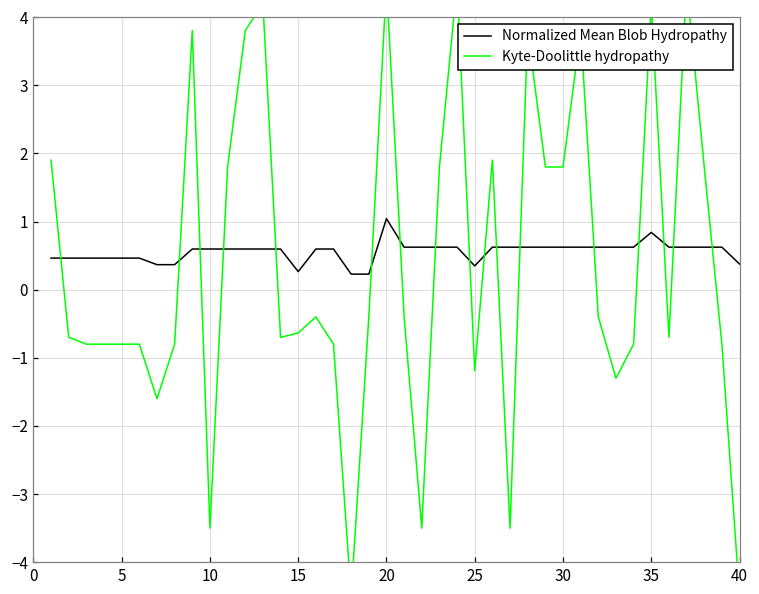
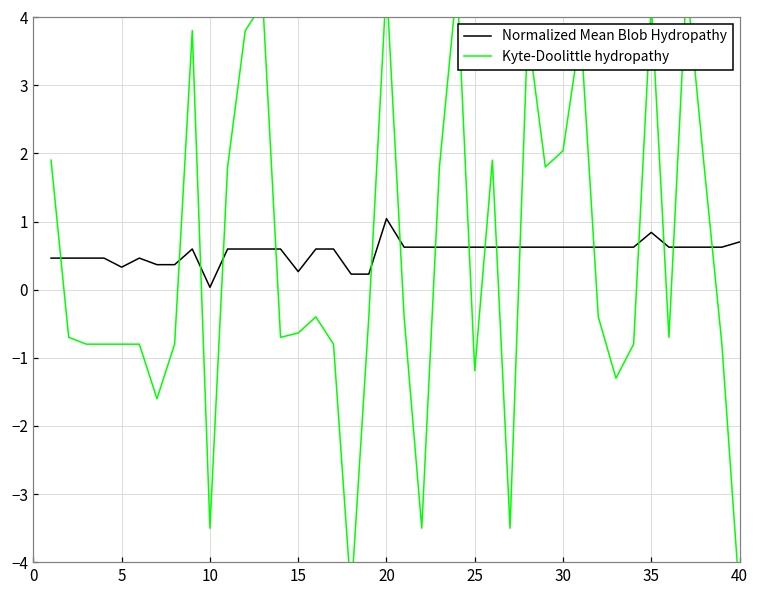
Normalized Mean Blob Hydropathy, 5: 0.5 -> 0.3
Normalized Mean Blob Hydropathy, 10: 0.6 -> 0.0
Normalized Mean Blob Hydropathy, 25: 0.3 -> 0.6
Kyte-Doolittle hydropathy, 30: 1.8 -> 2.0
Normalized Mean Blob Hydropathy, 40: 0.4 -> 0.7
